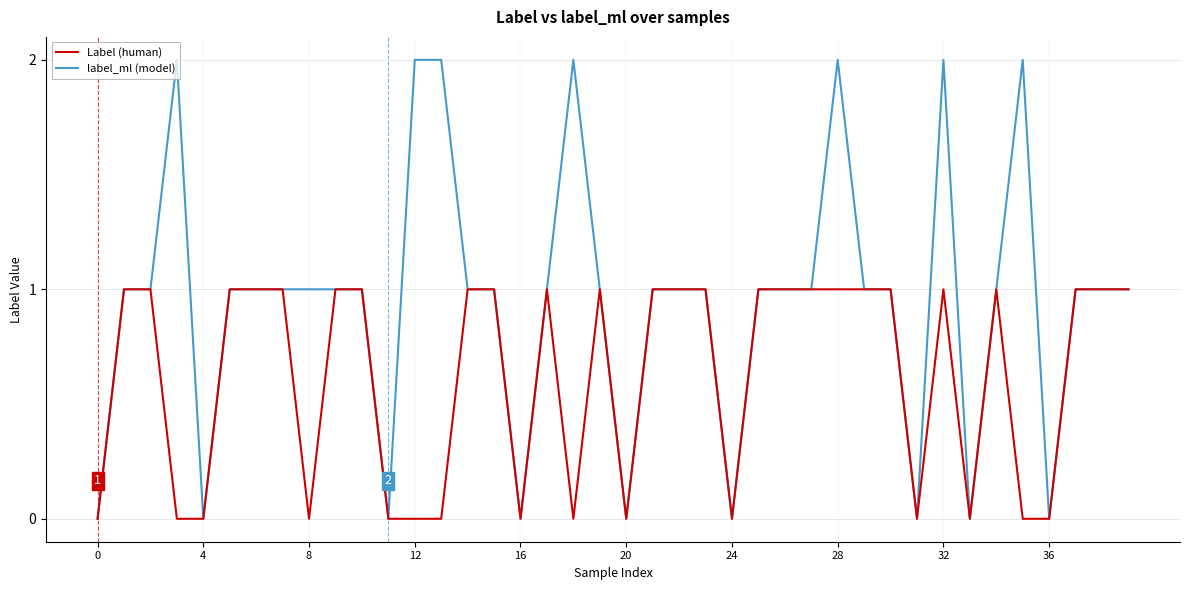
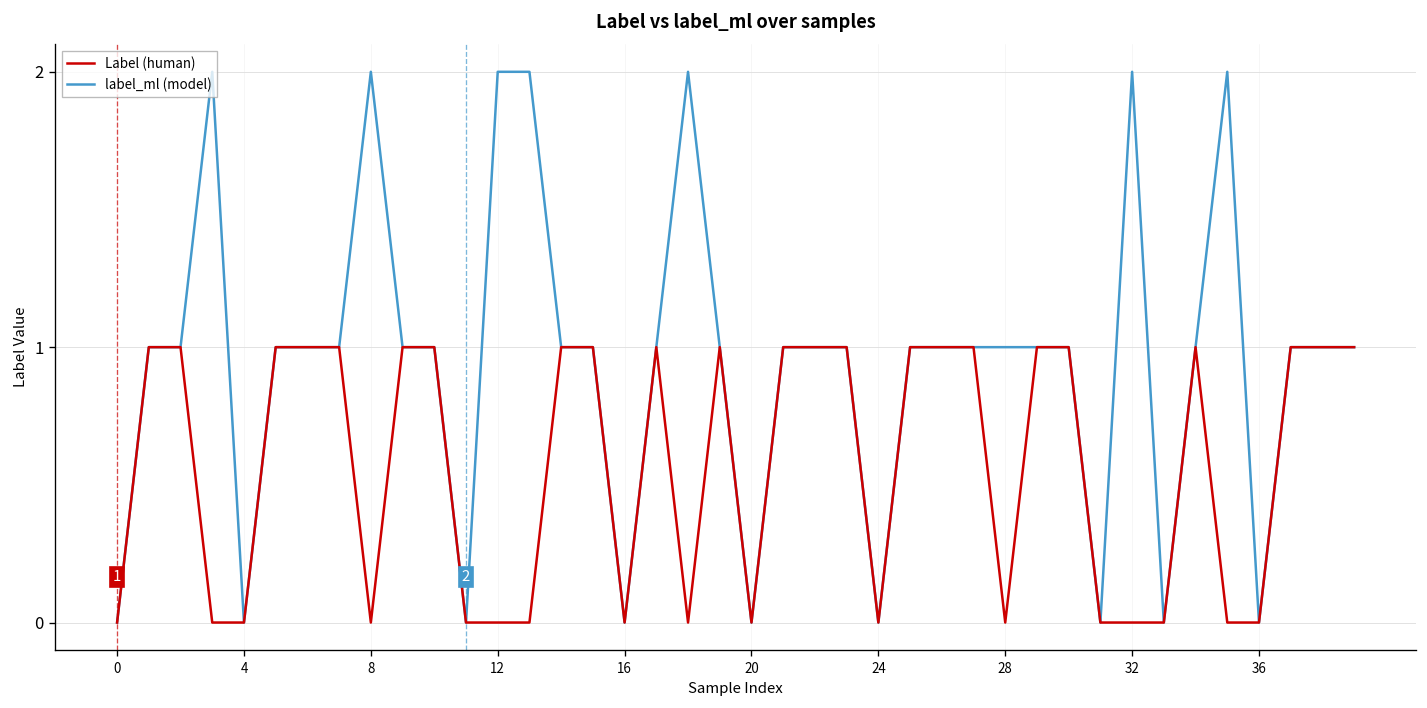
label_ml (model), 8: 1 -> 2
Label (human), 28: 1 -> 0
label_ml (model), 28: 2 -> 1
Label (human), 32: 1 -> 0
